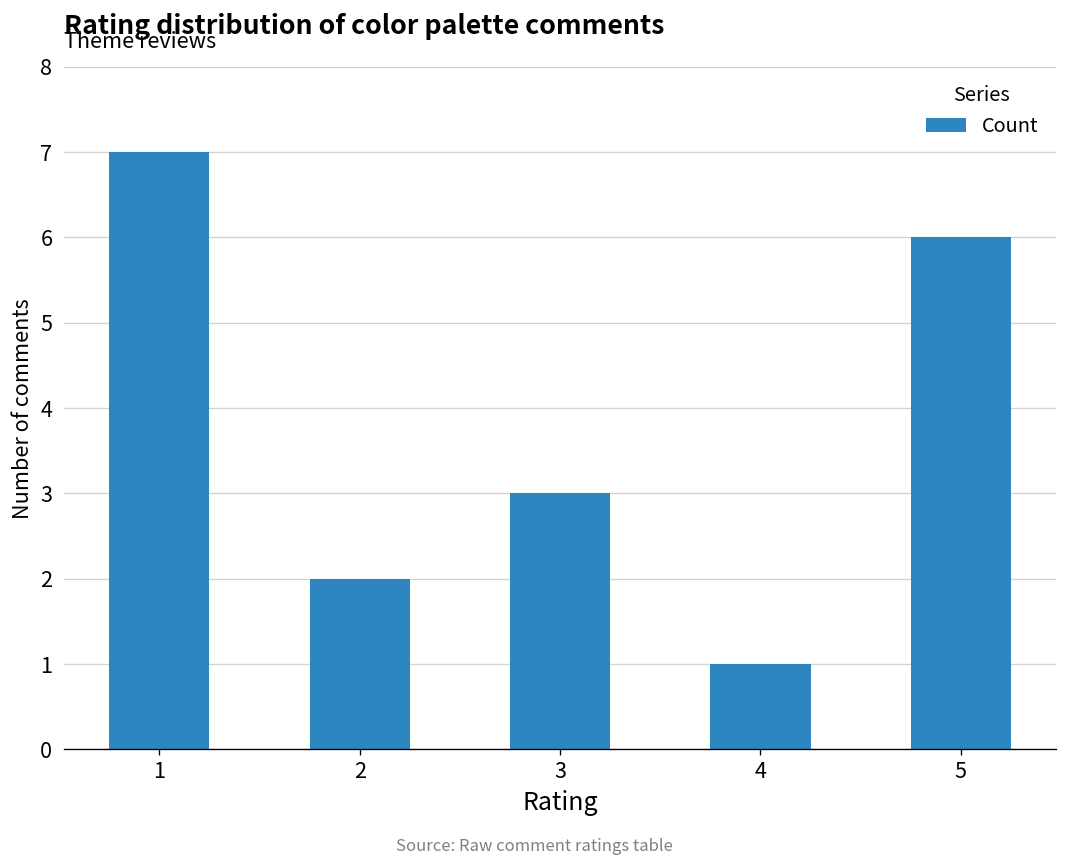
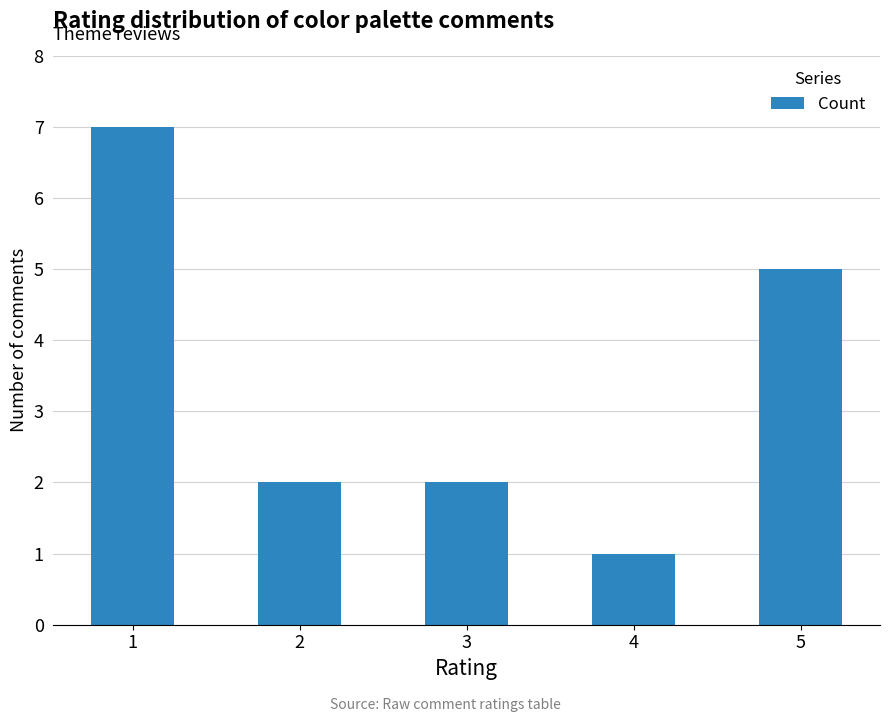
3: 3 -> 2
5: 6 -> 5
